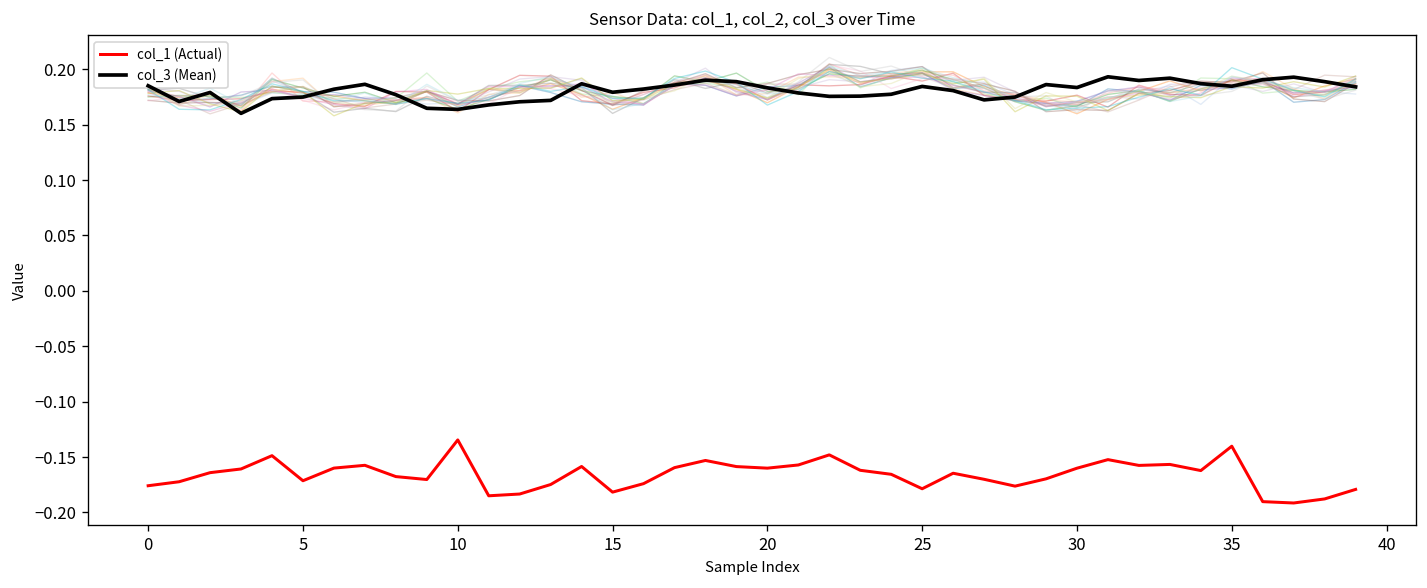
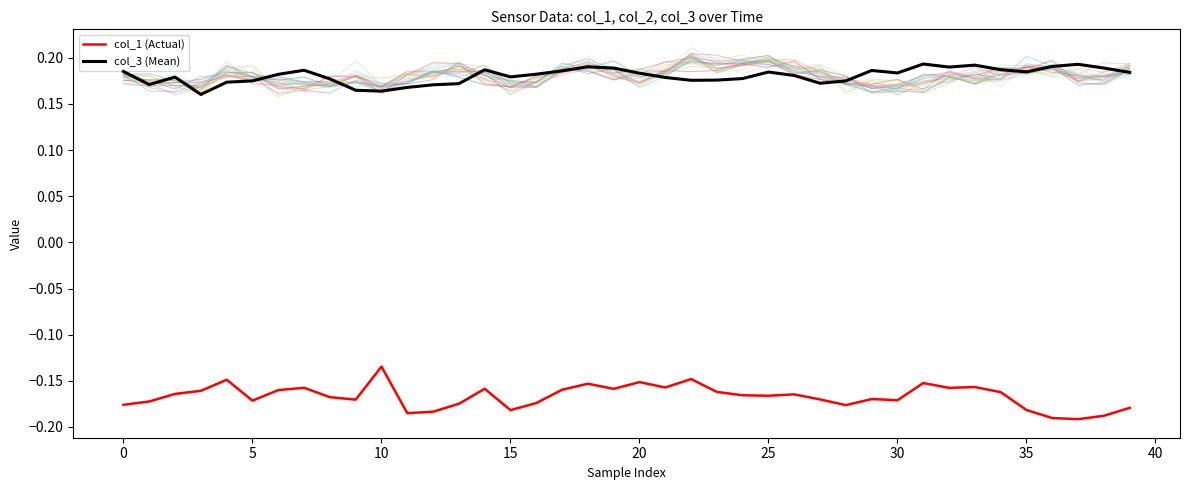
col_1 (Actual), 20: -0.16 -> -0.15
col_1 (Actual), 25: -0.18 -> -0.17
col_1 (Actual), 30: -0.16 -> -0.17
col_1 (Actual), 35: -0.14 -> -0.18
